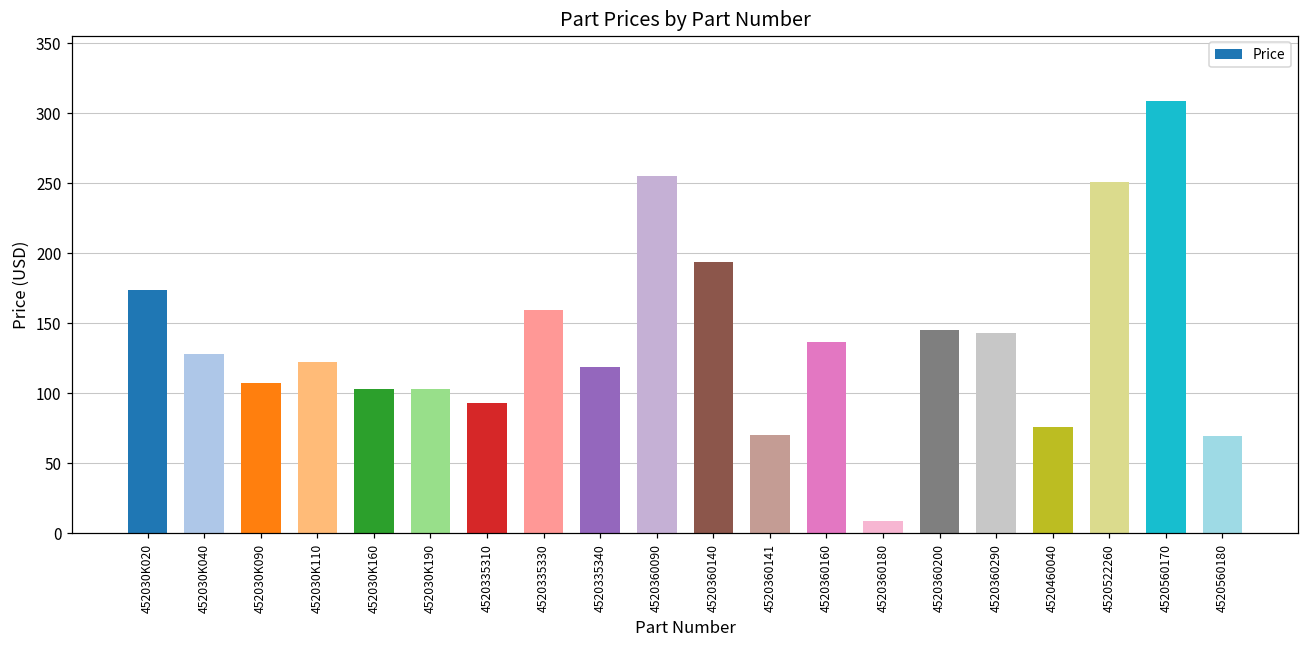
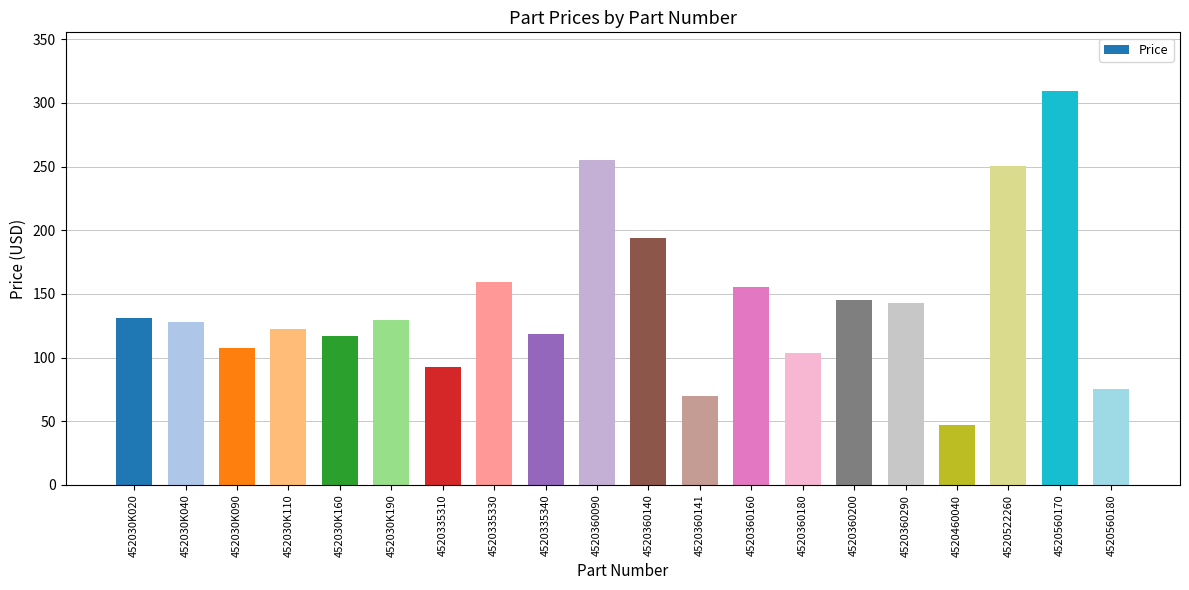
452030K020: 174 -> 131
452030K160: 103 -> 117
452030K190: 103 -> 129
4520360160: 137 -> 155
4520360180: 9 -> 104
4520460040: 76 -> 47
4520560180: 69 -> 76
